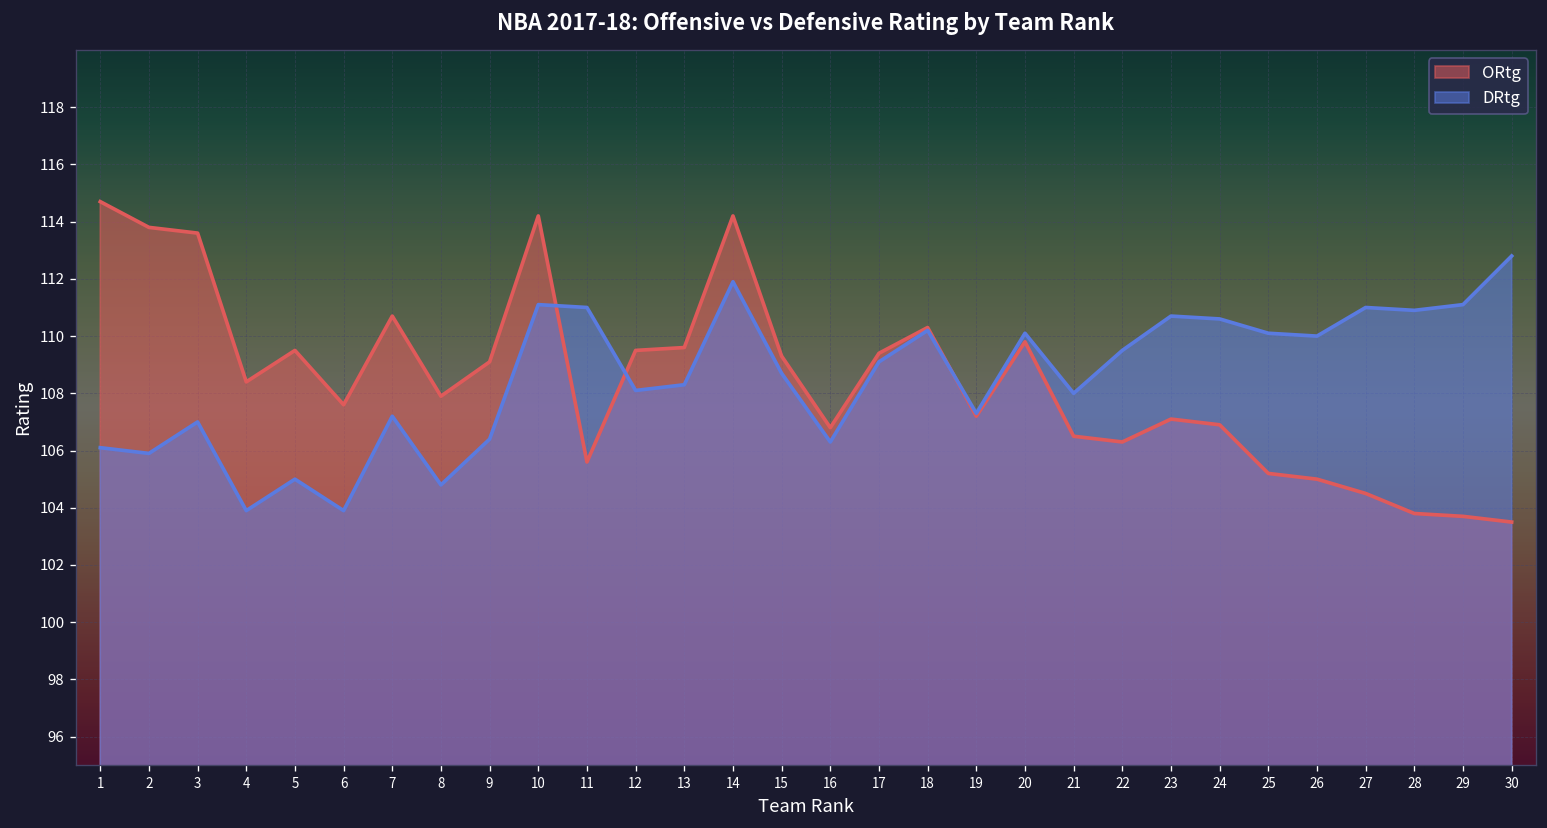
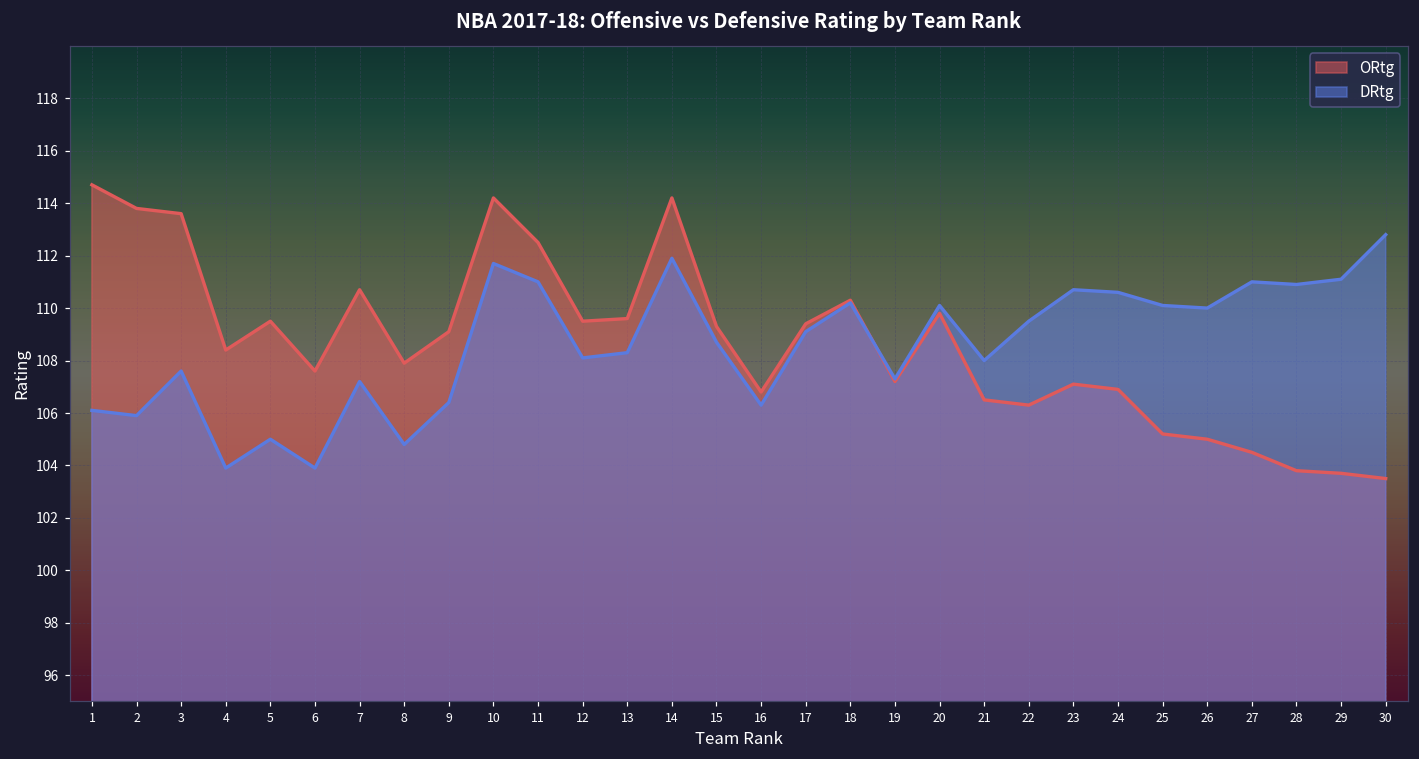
DRtg, 3: 107.0 -> 107.6
DRtg, 10: 111.1 -> 111.7
ORtg, 11: 105.6 -> 112.5
